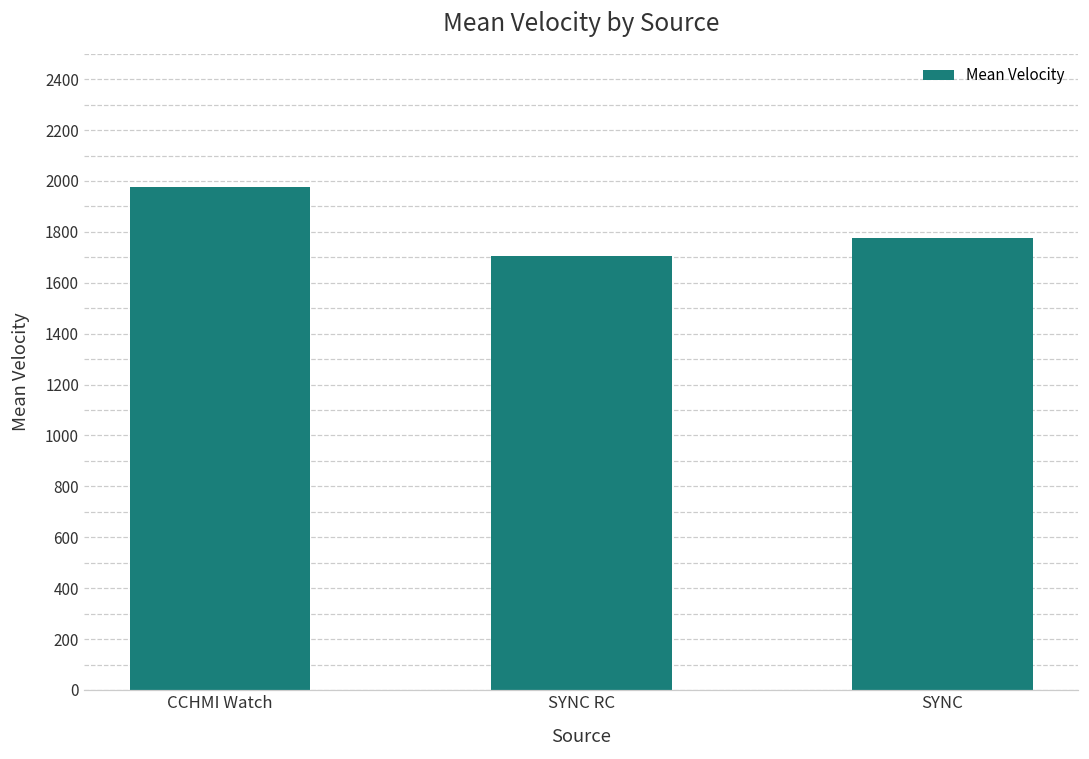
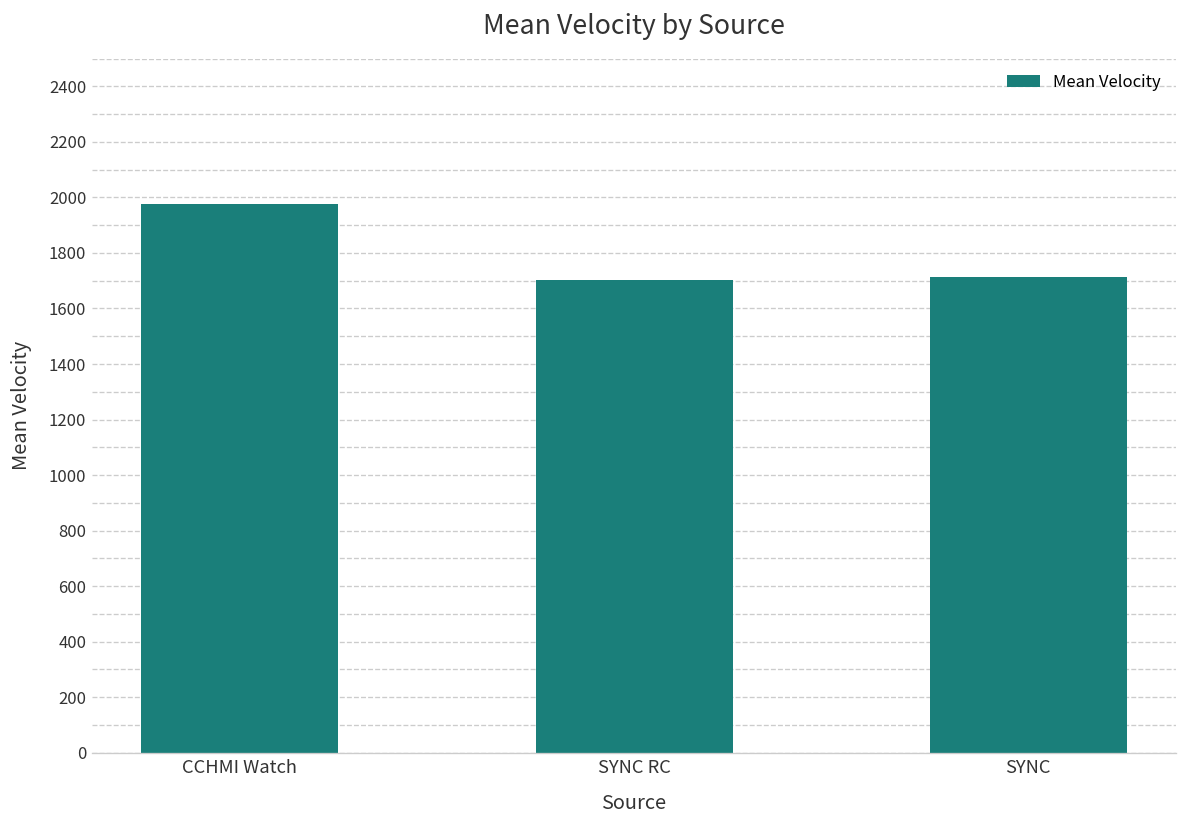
SYNC: 1770 -> 1710
